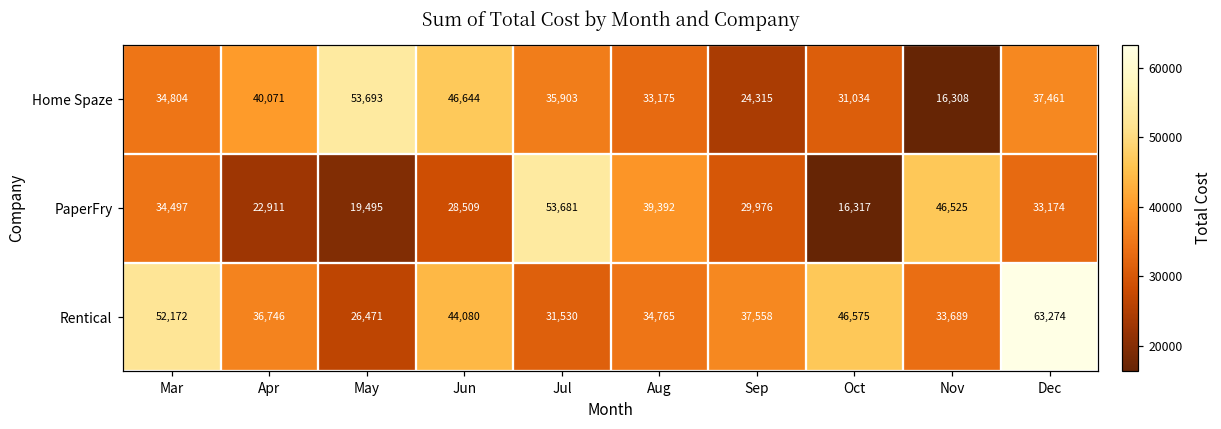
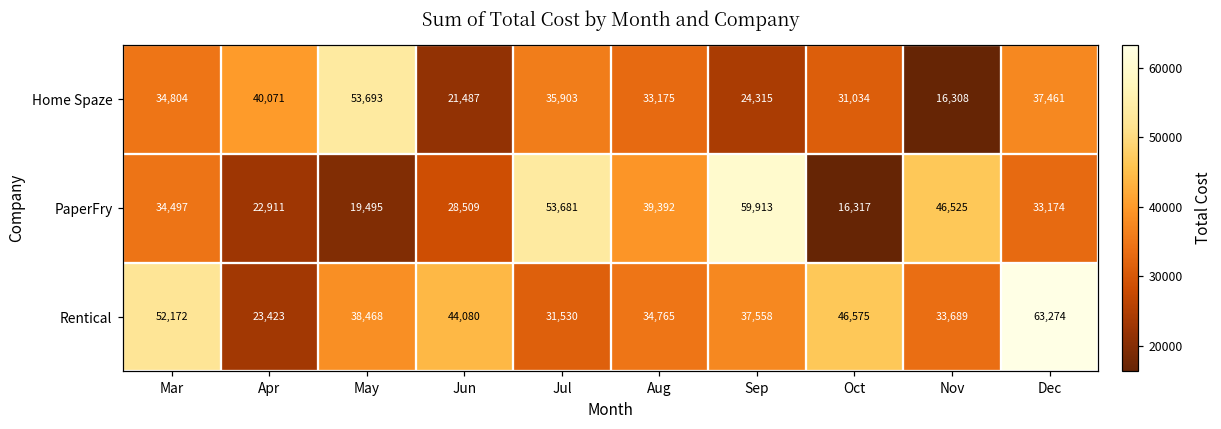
Home Spaze, Jun: 46,644 -> 21,487
PaperFry, Sep: 29,976 -> 59,913
Rentical, Apr: 36,746 -> 23,423
Rentical, May: 26,471 -> 38,468
